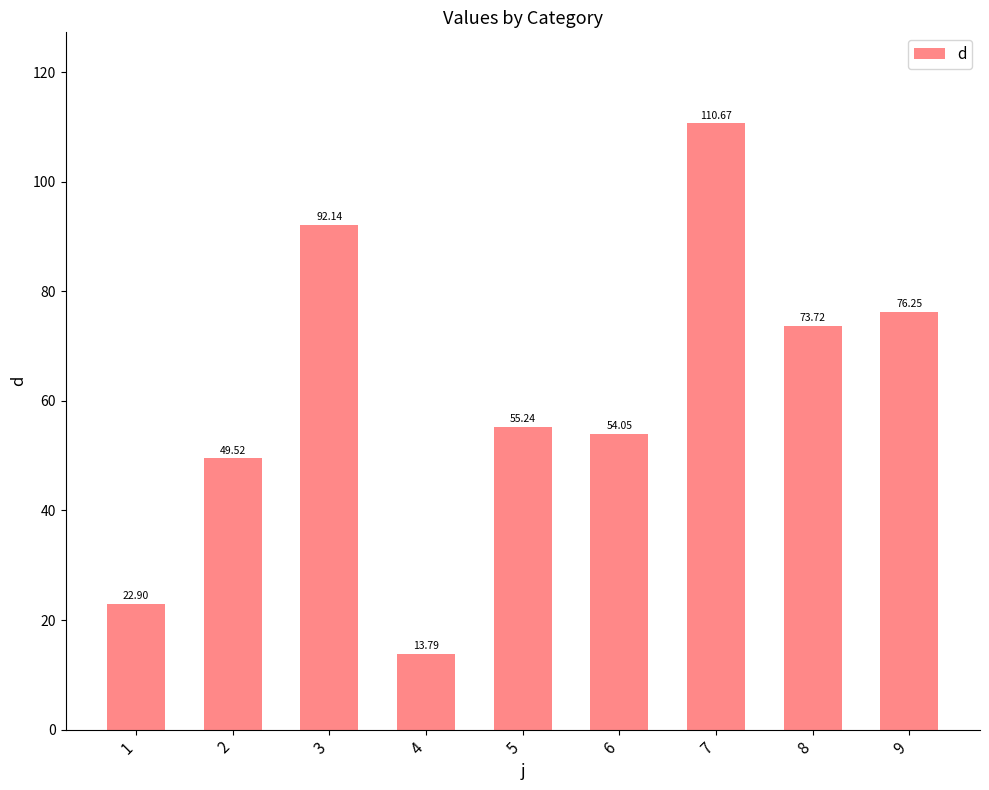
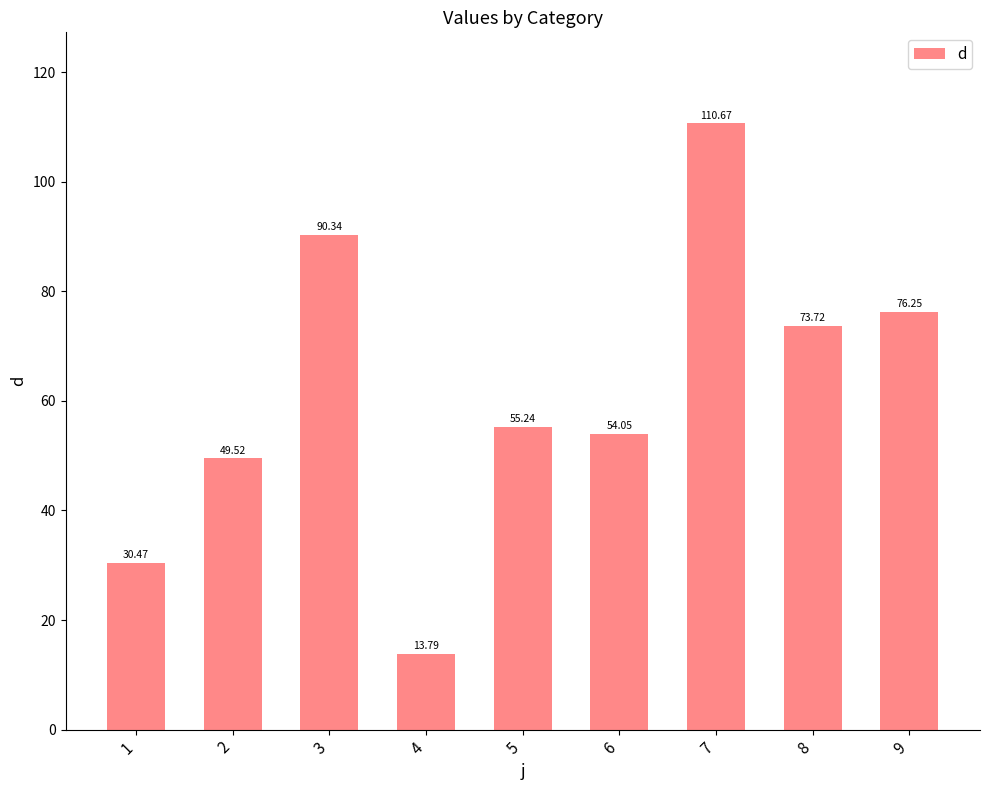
1: 22.90 -> 30.47
3: 92.14 -> 90.34
